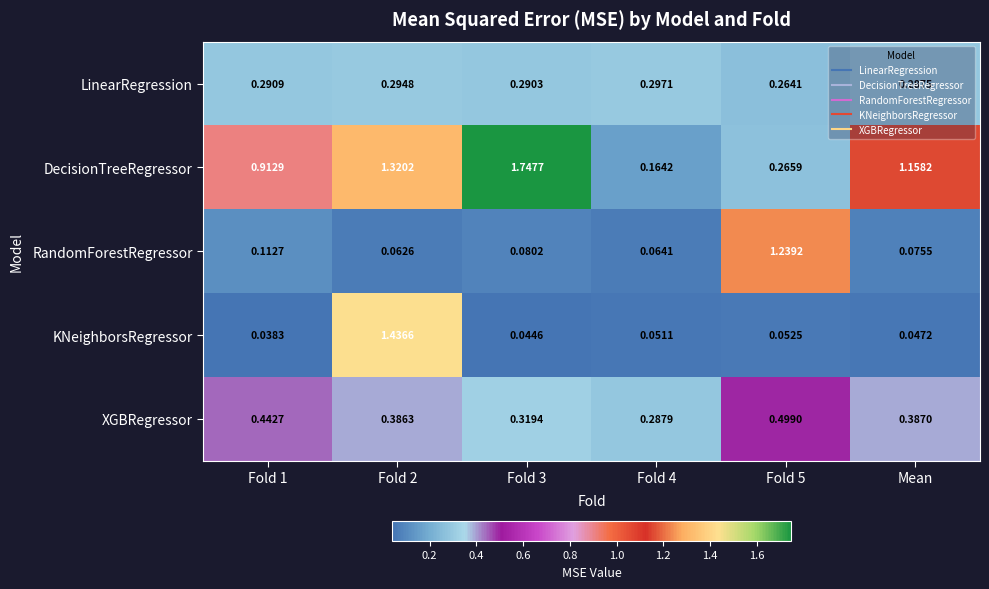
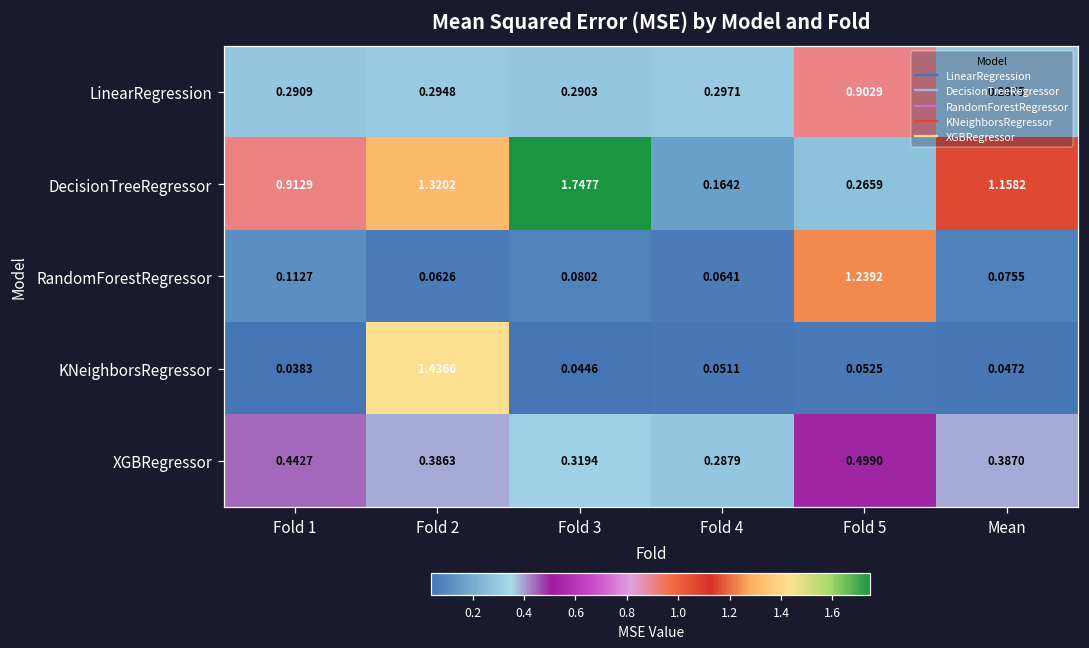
LinearRegression, Fold 5: 0.2641 -> 0.9029
